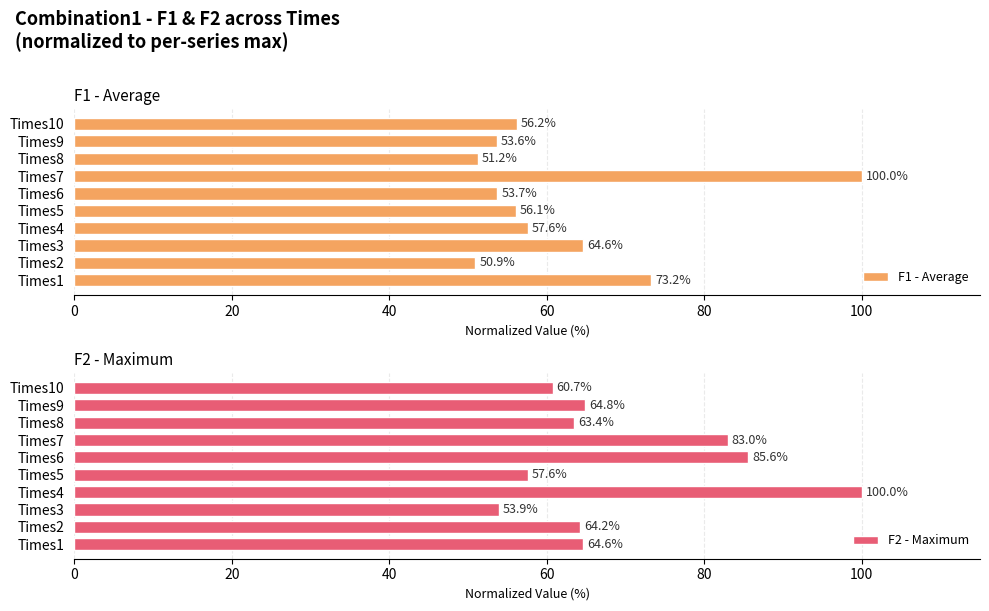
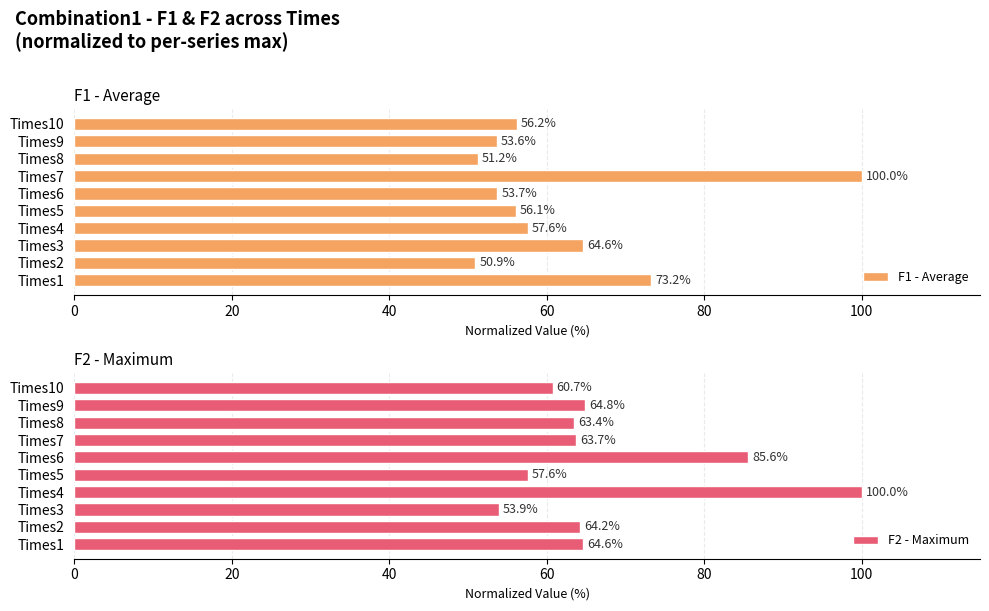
F2 - Maximum, Times7: 83.0% -> 63.7%
